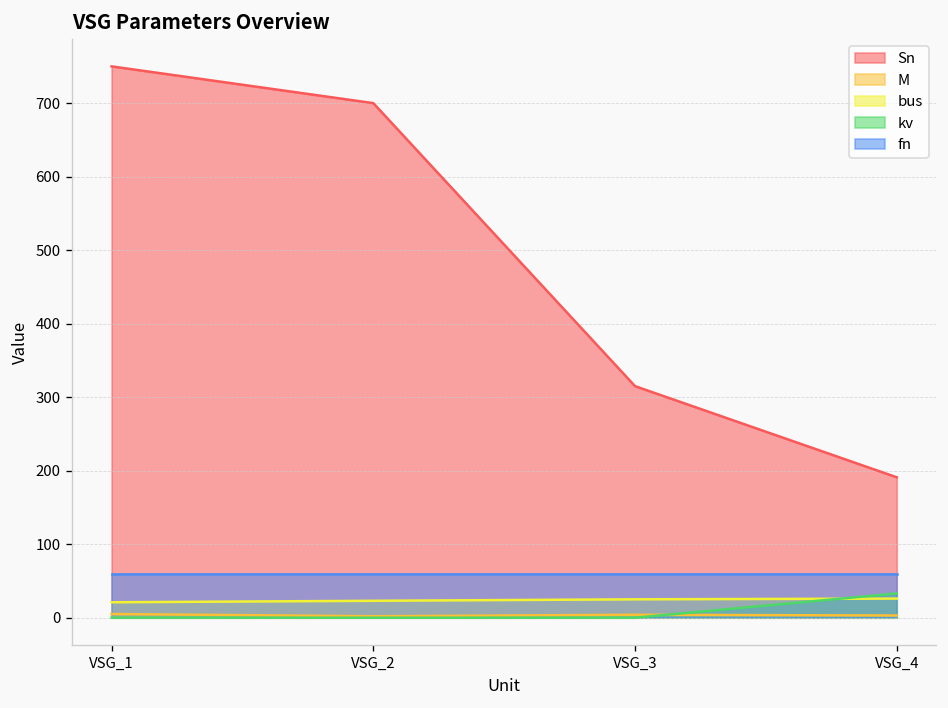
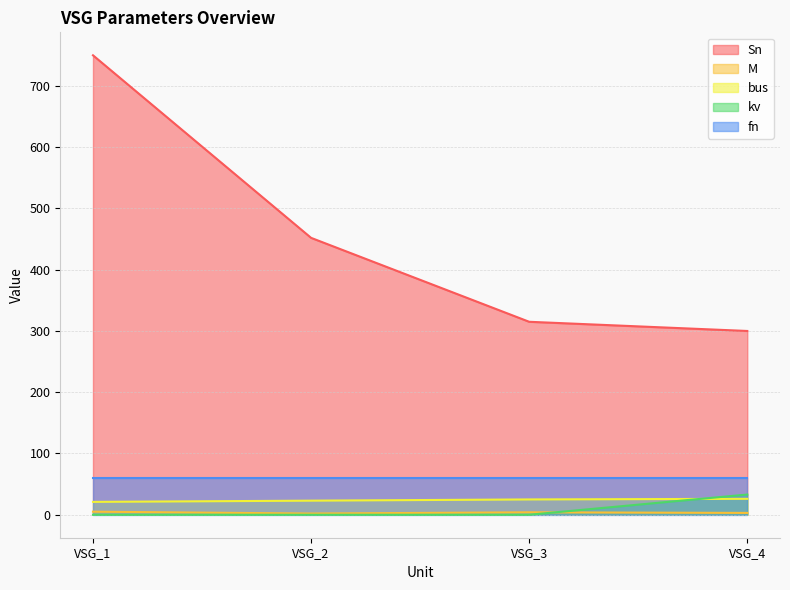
Sn, VSG_2: 700 -> 450
Sn, VSG_4: 190 -> 300
